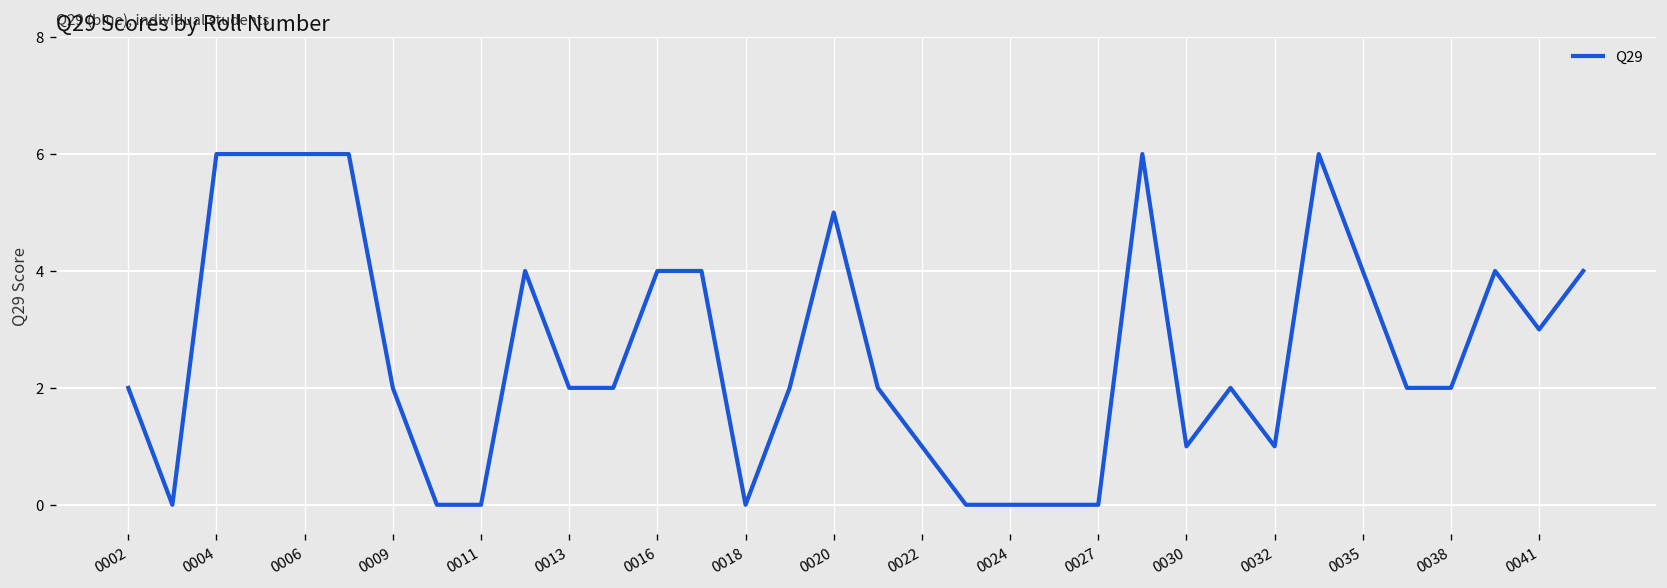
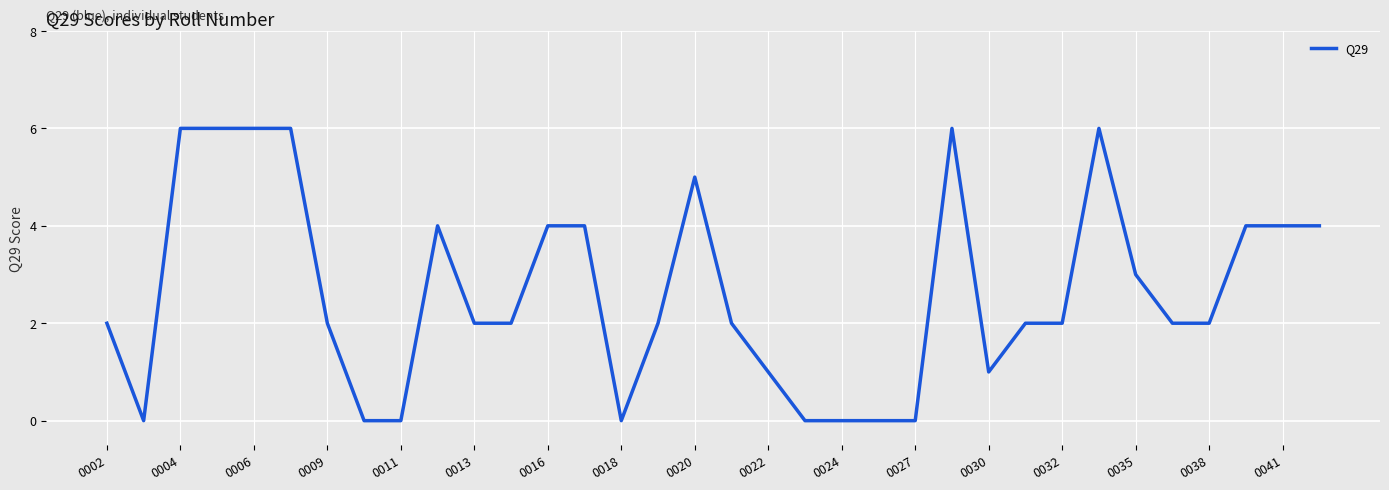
0032: 1 -> 2
0035: 4 -> 3
0041: 3 -> 4
